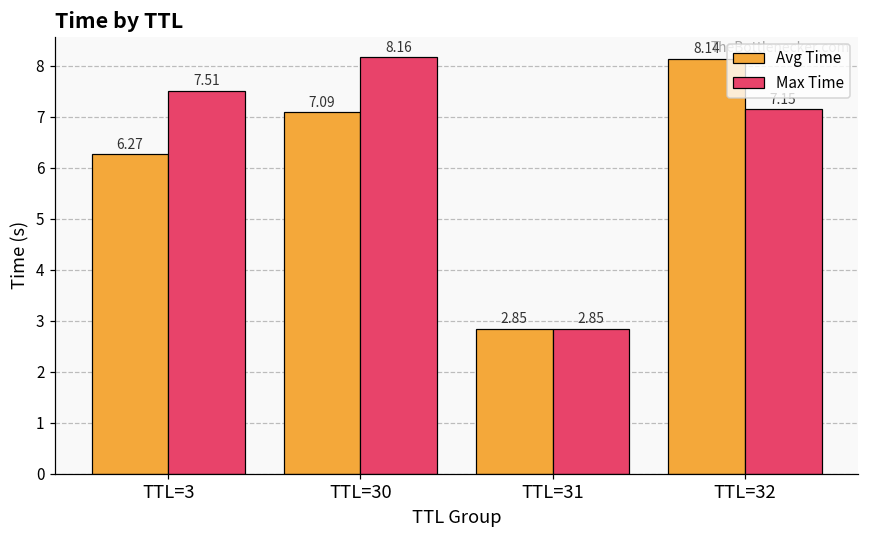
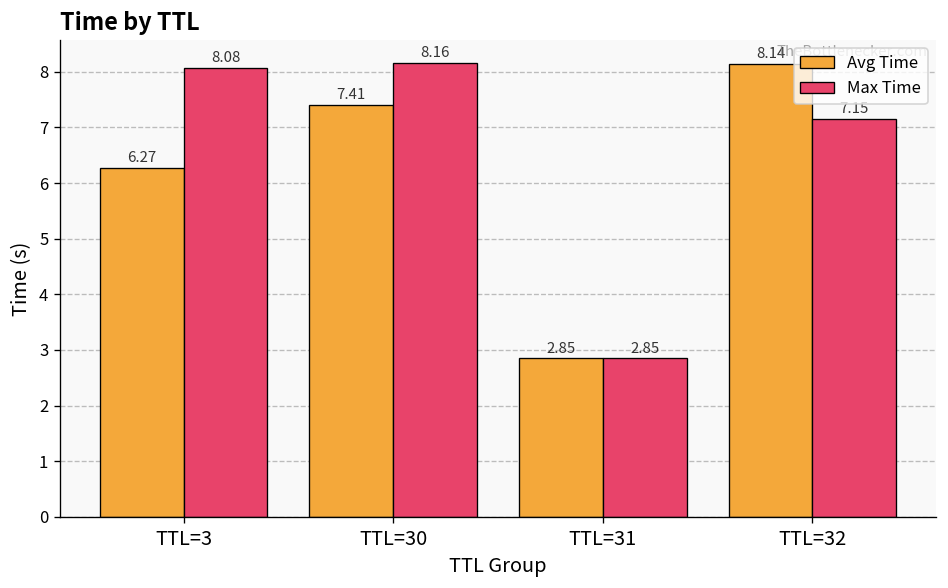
Max Time, TTL=3: 7.51 -> 8.08
Avg Time, TTL=30: 7.09 -> 7.41
